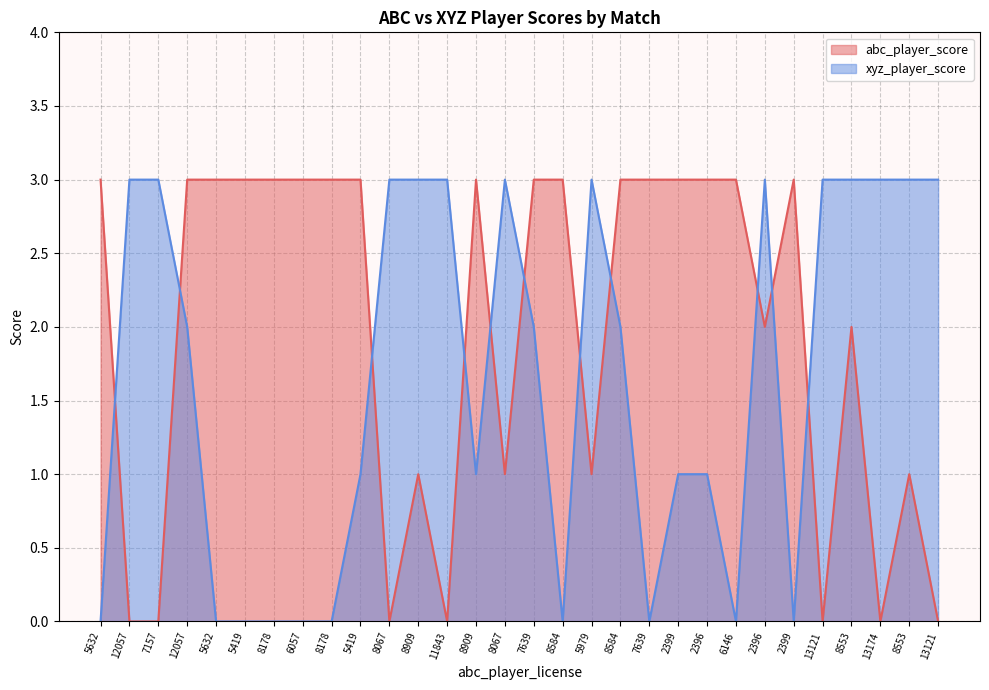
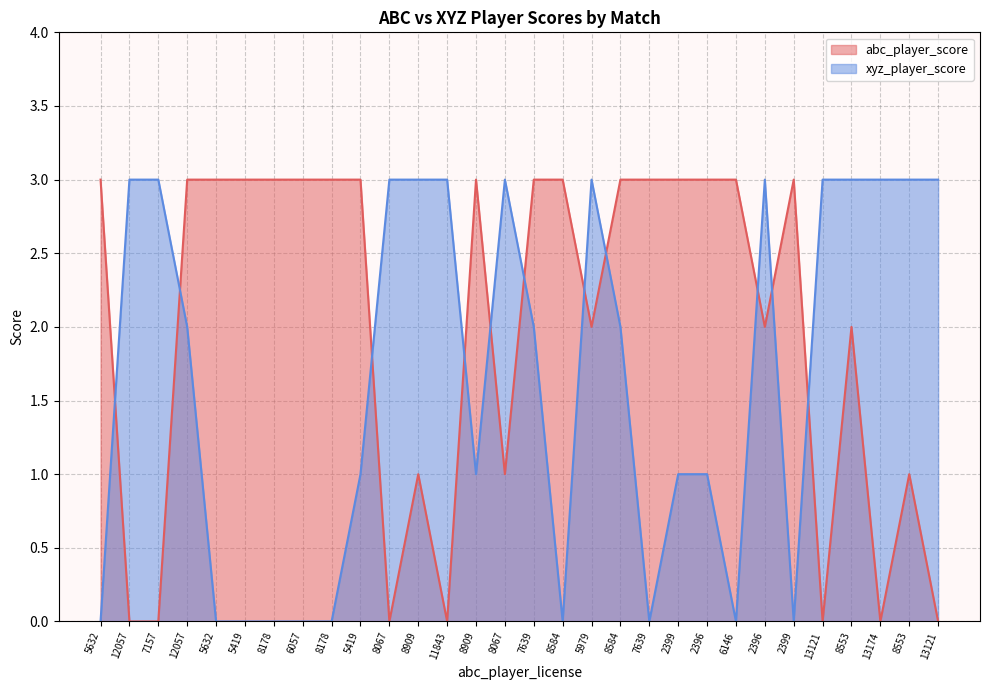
abc_player_score, 5979: 1 -> 2
